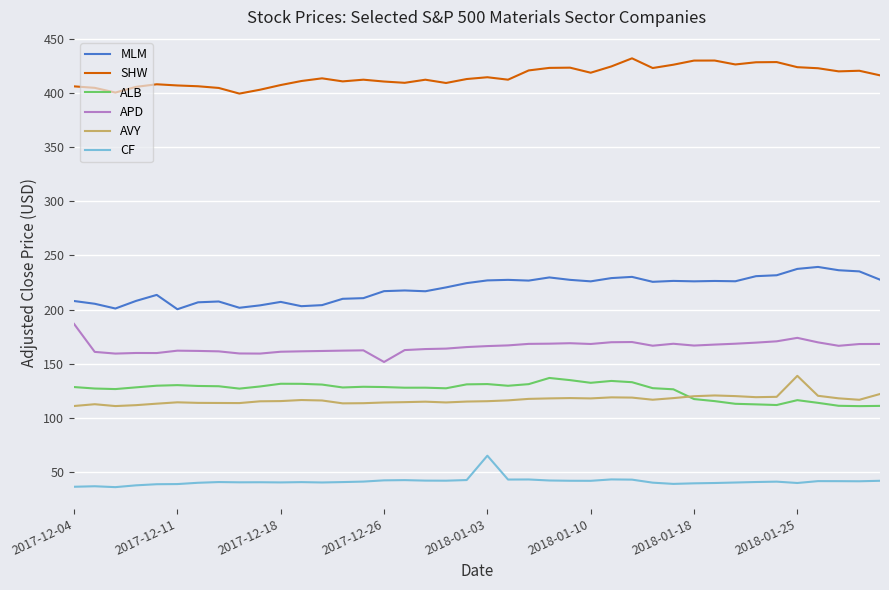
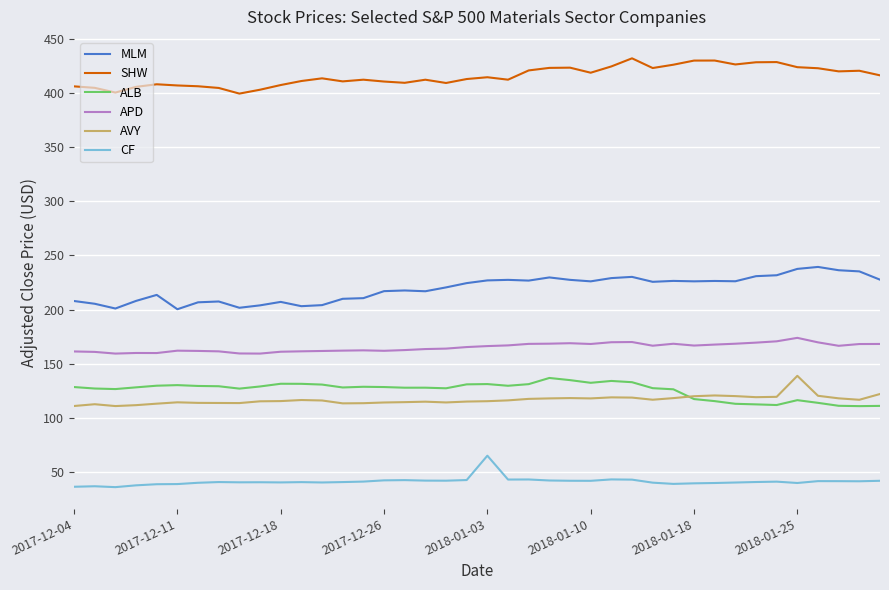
APD, 2017-12-04: 187 -> 161
APD, 2017-12-26: 152 -> 162
